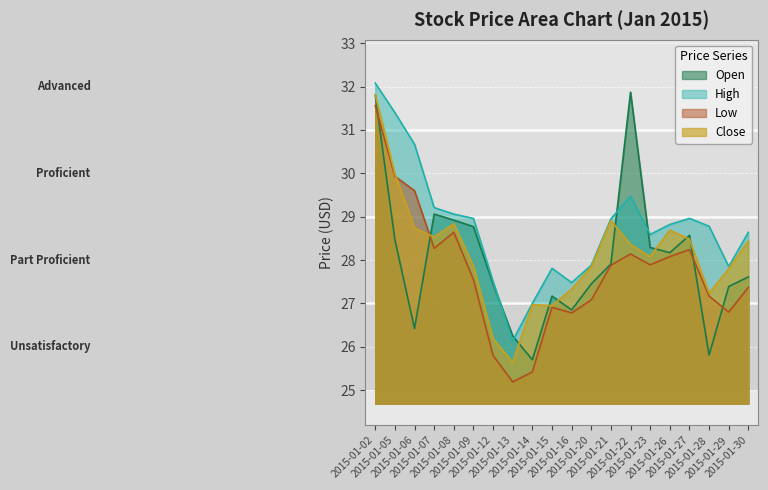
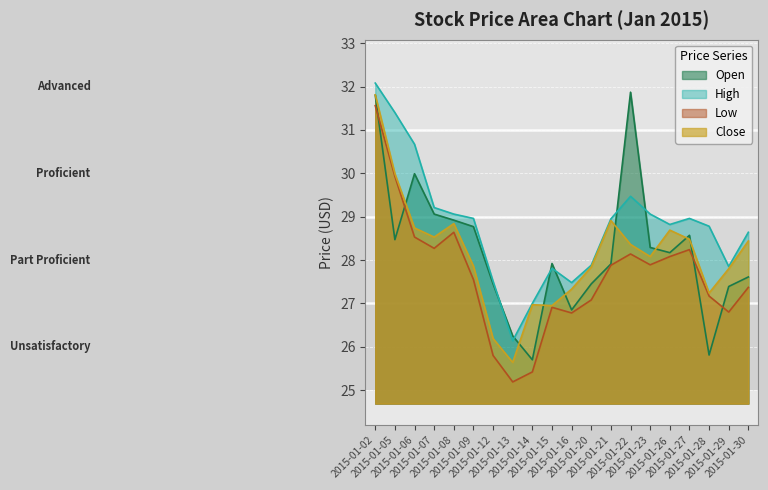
Open, 2015-01-06: 26.4 -> 30.0
Low, 2015-01-06: 29.6 -> 28.5
Open, 2015-01-15: 27.2 -> 27.9
High, 2015-01-23: 28.6 -> 29.1
